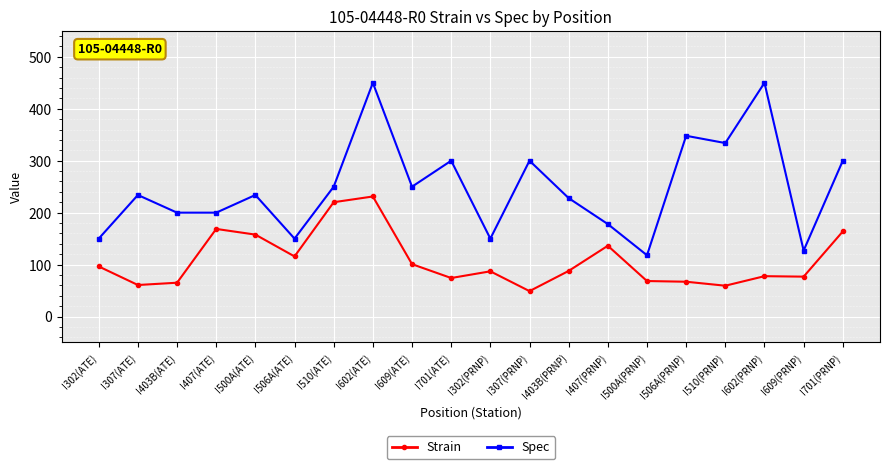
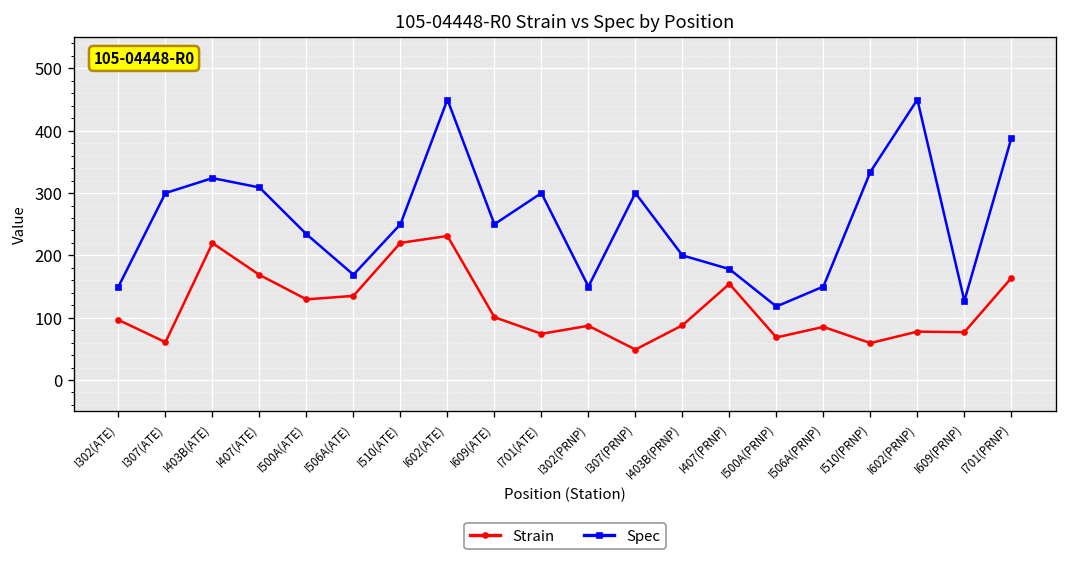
Spec, I307(ATE): 230 -> 300
Strain, I403B(ATE): 70 -> 220
Spec, I403B(ATE): 200 -> 320
Spec, I407(ATE): 200 -> 310
Strain, I500A(ATE): 160 -> 130
Strain, I506A(ATE): 120 -> 140
Spec, I506A(ATE): 150 -> 170
Spec, I403B(PRNP): 230 -> 200
Strain, I407(PRNP): 140 -> 150
Strain, I506A(PRNP): 70 -> 90
Spec, I506A(PRNP): 350 -> 150
Spec, I701(PRNP): 300 -> 390
